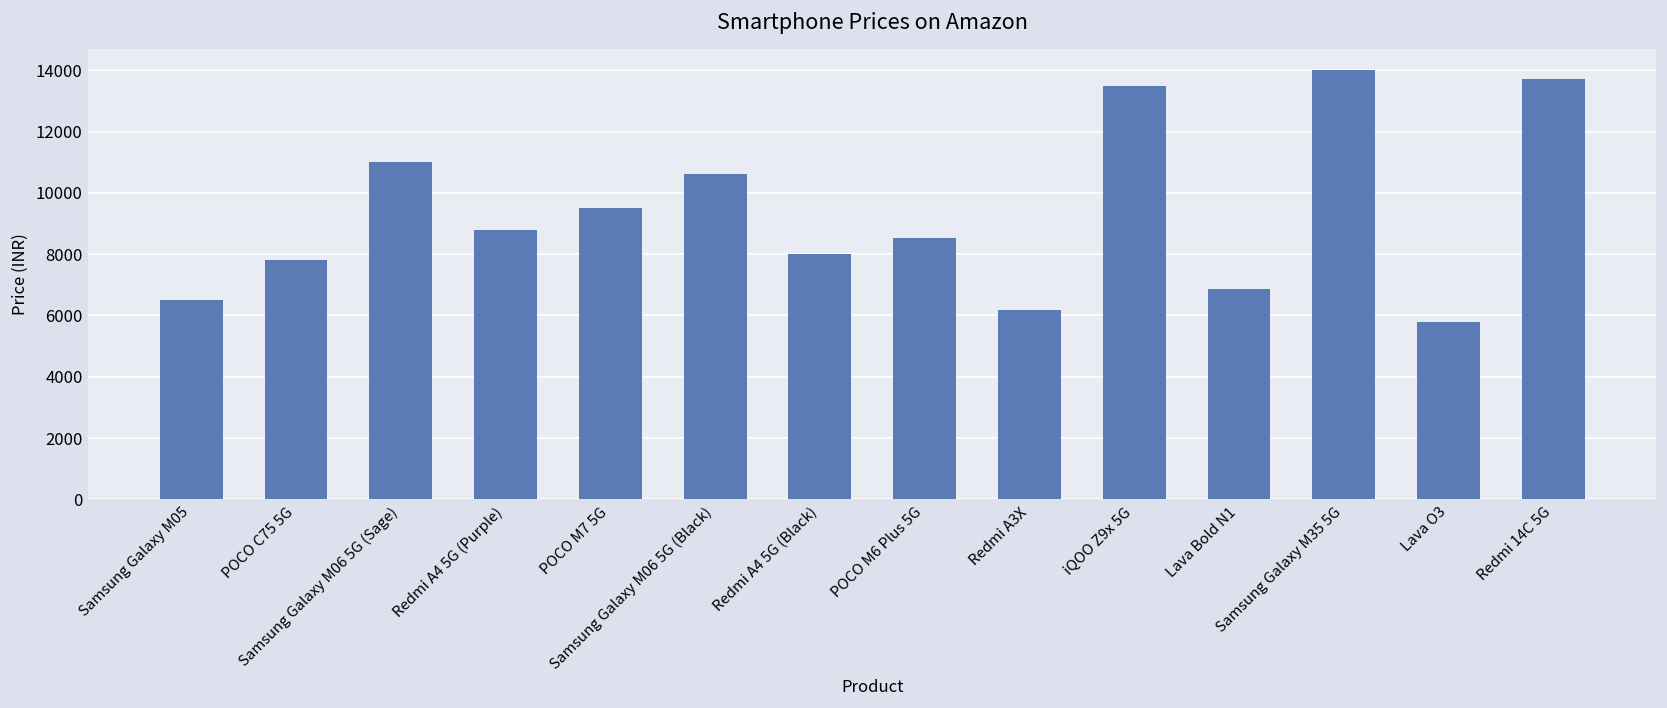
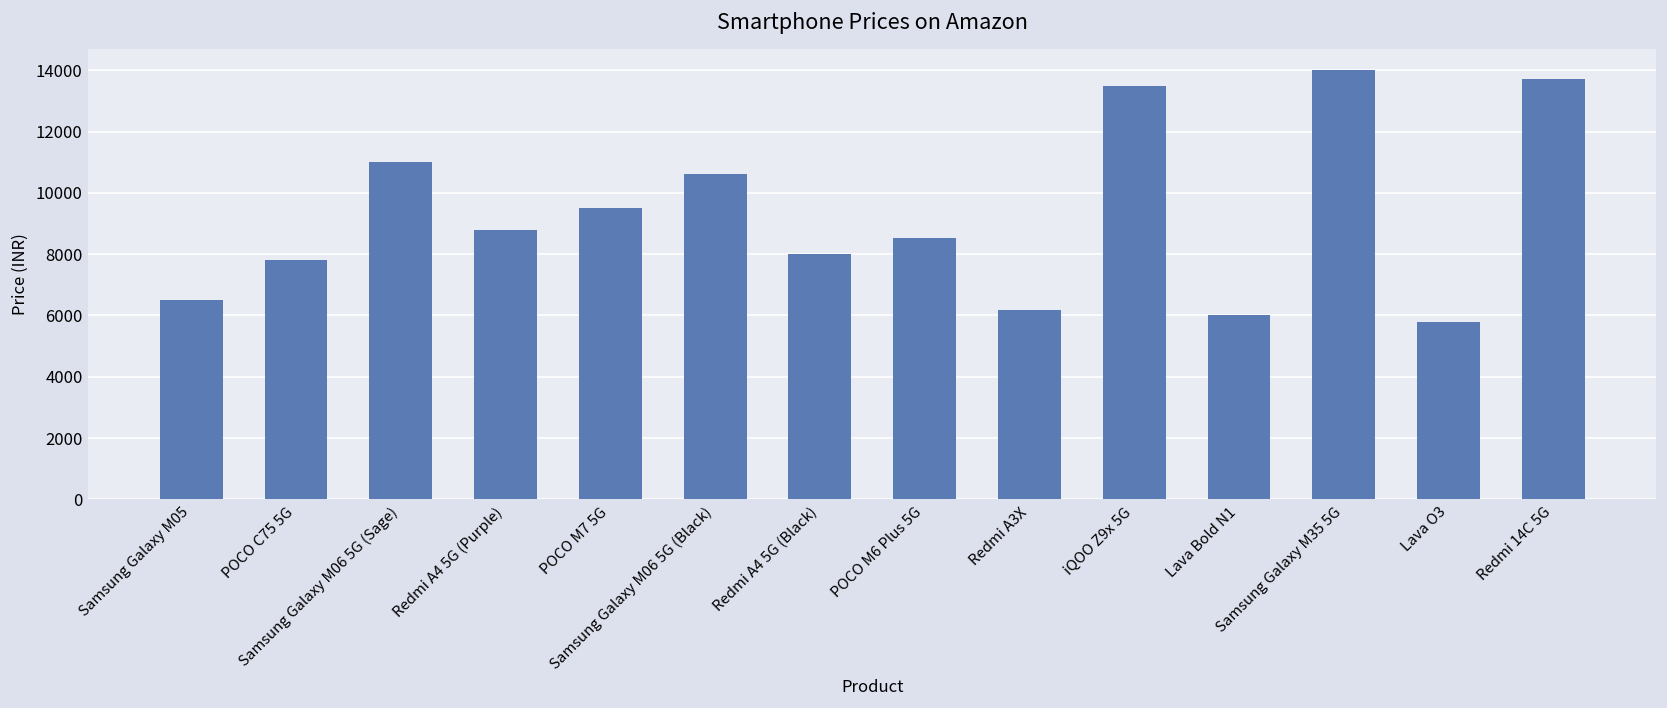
Lava Bold N1: 6900 -> 6000
